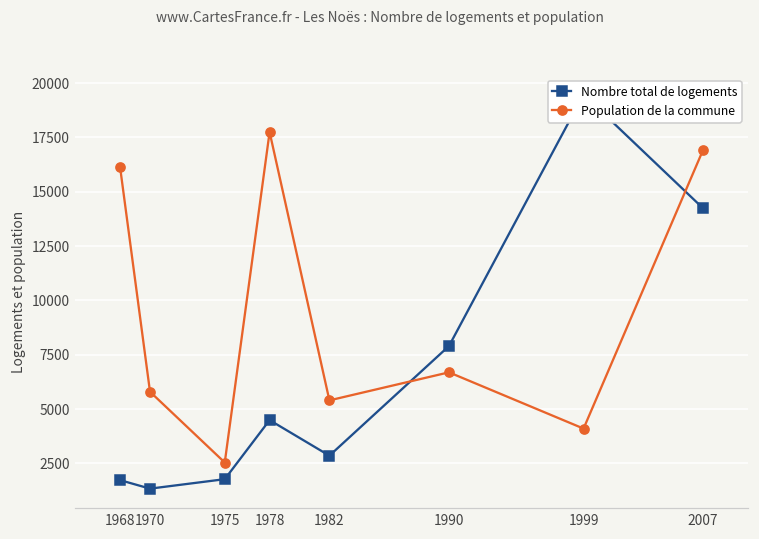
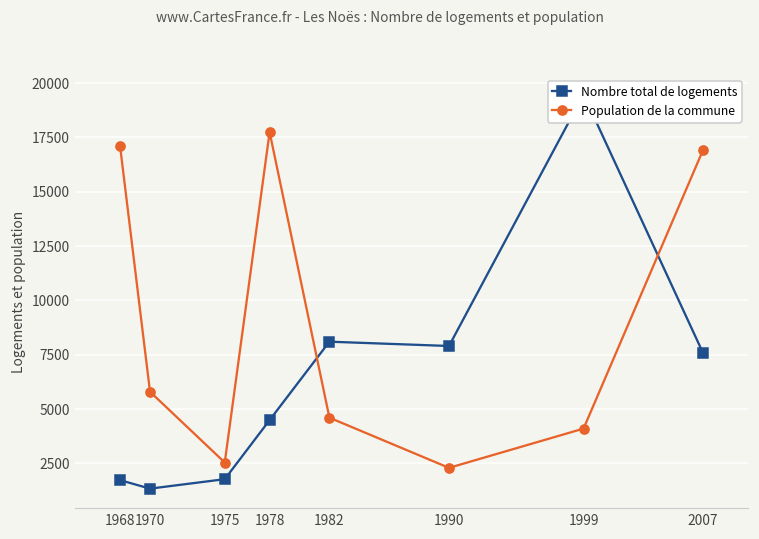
Population de la commune, 1968: 16100 -> 17100
Nombre total de logements, 1982: 2900 -> 8100
Population de la commune, 1982: 5400 -> 4600
Population de la commune, 1990: 6700 -> 2300
Nombre total de logements, 2007: 14200 -> 7600
